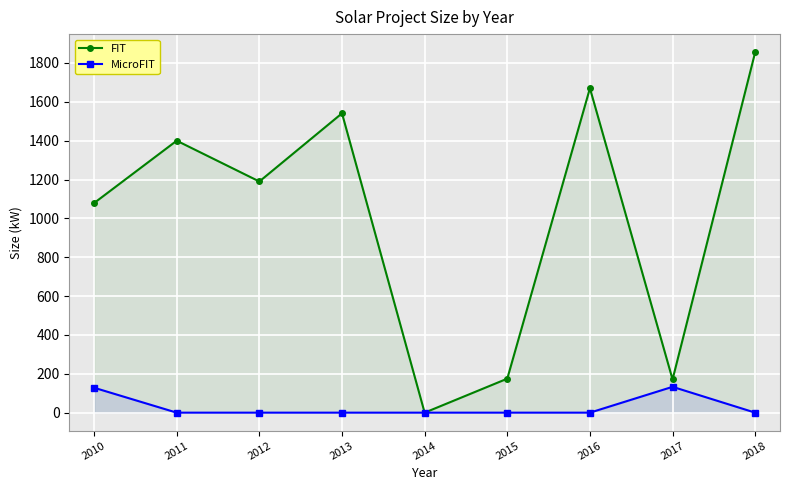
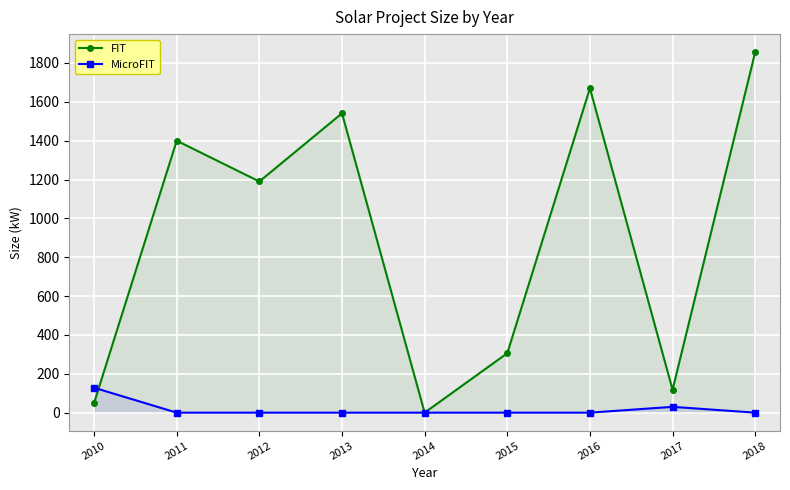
FIT, 2010: 1080 -> 50
FIT, 2015: 180 -> 310
FIT, 2017: 170 -> 120
MicroFIT, 2017: 130 -> 30
